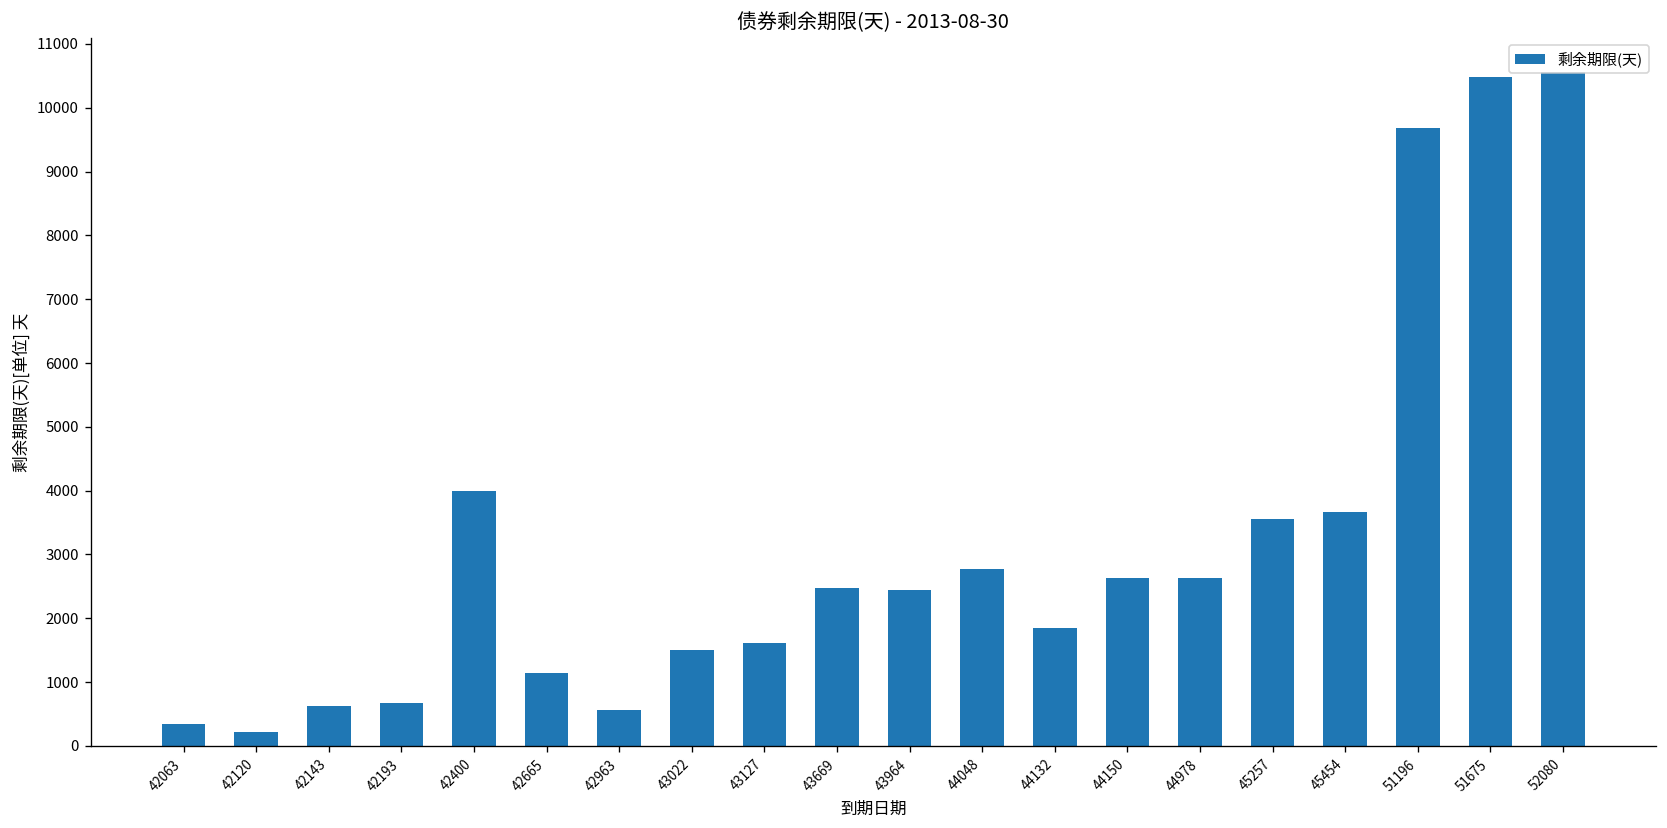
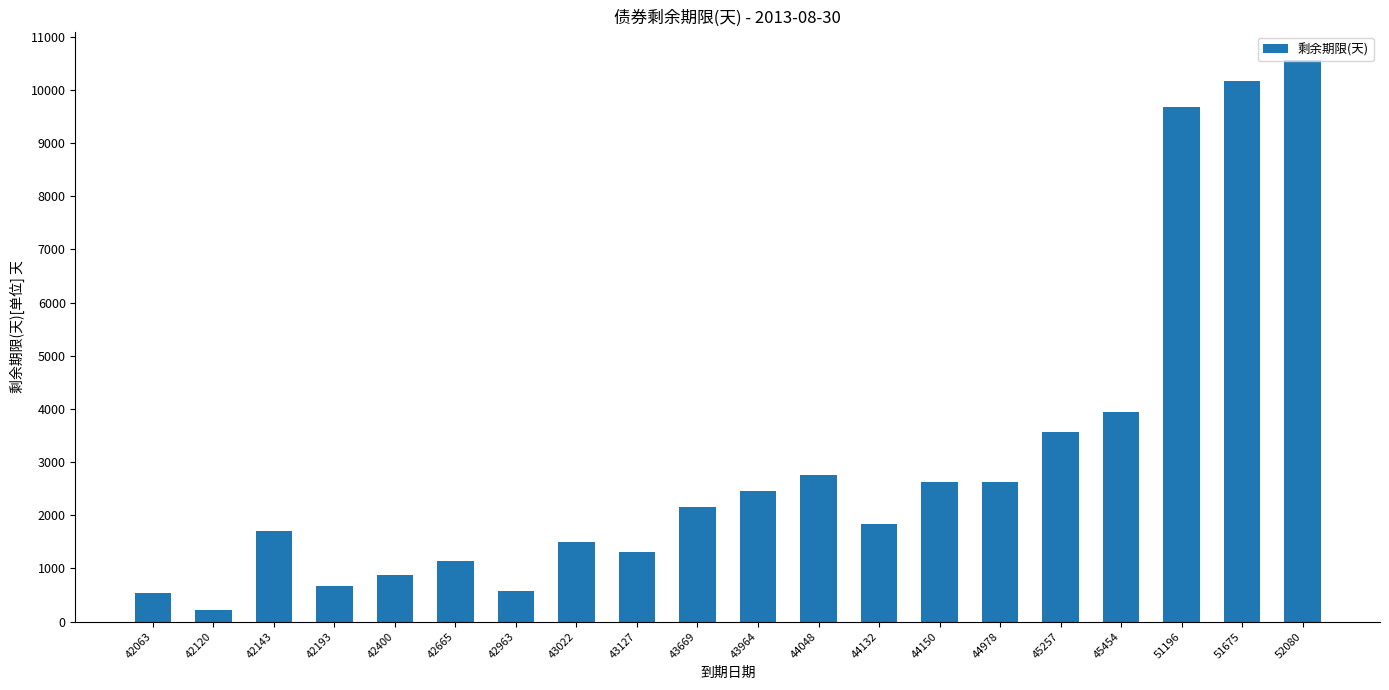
42063: 300 -> 500
42143: 600 -> 1700
42400: 4000 -> 900
43127: 1600 -> 1300
43669: 2500 -> 2200
45454: 3700 -> 3900
51675: 10500 -> 10200
